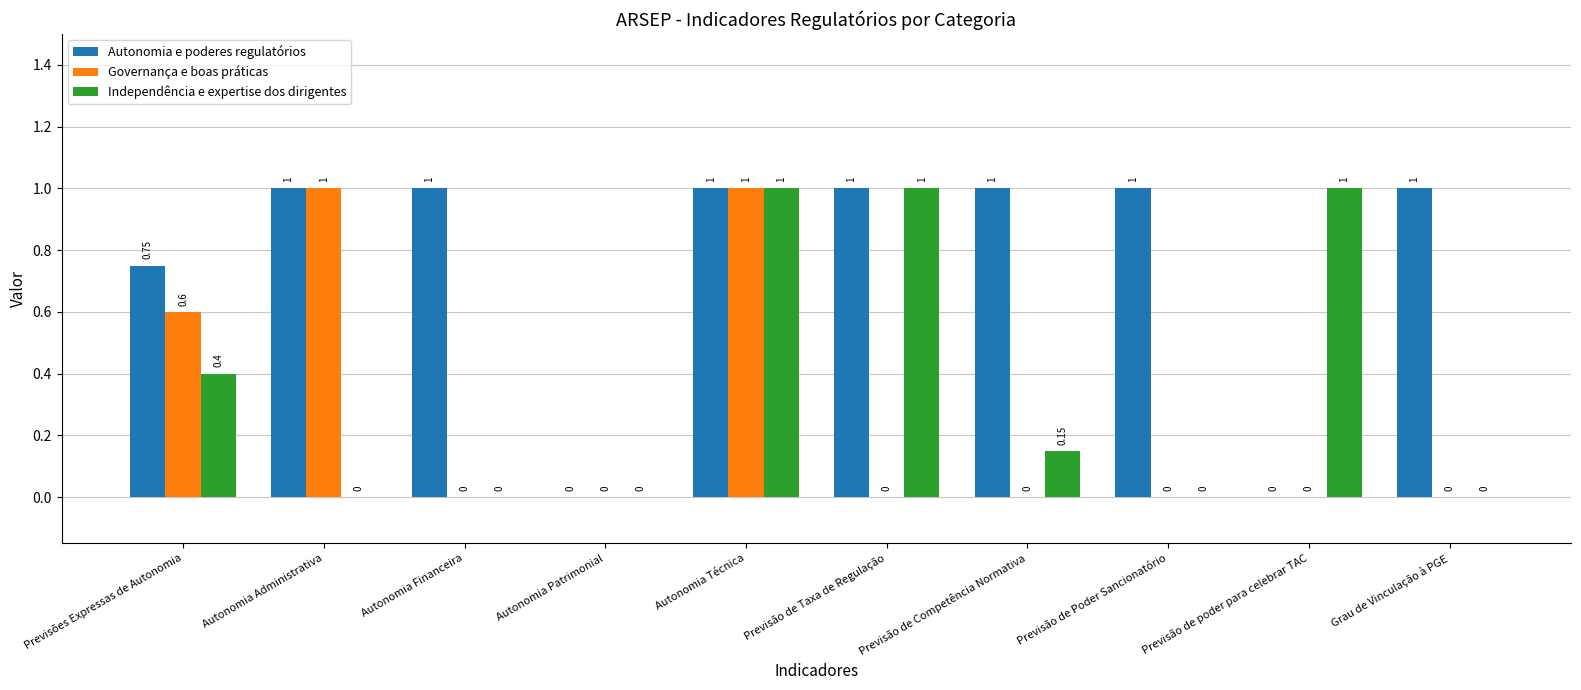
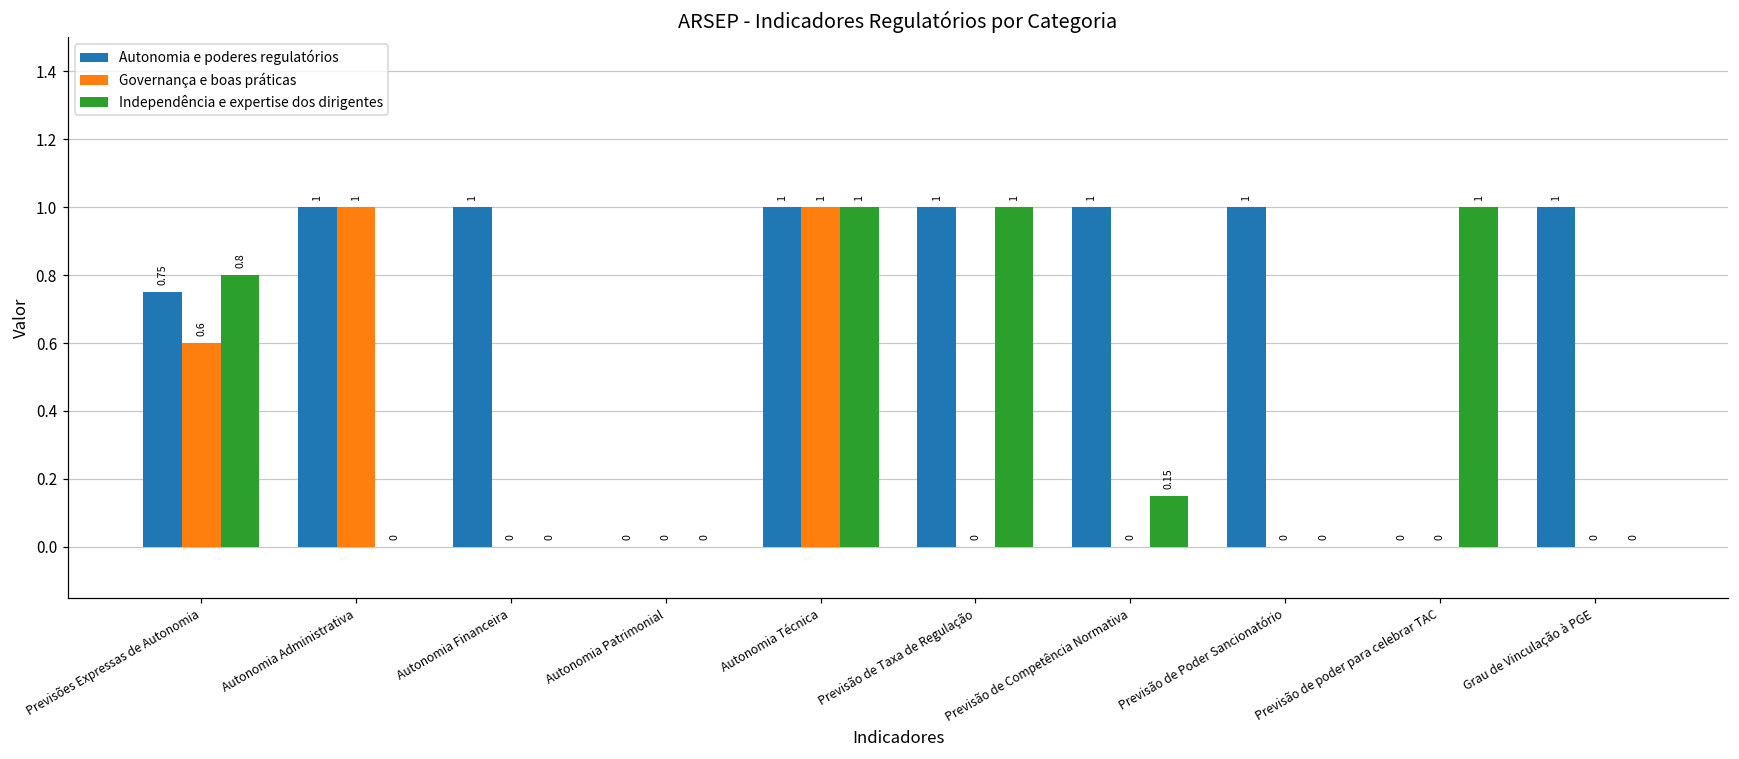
Independência e expertise dos dirigentes, Previsões Expressas de Autonomia: 0.4 -> 0.8
